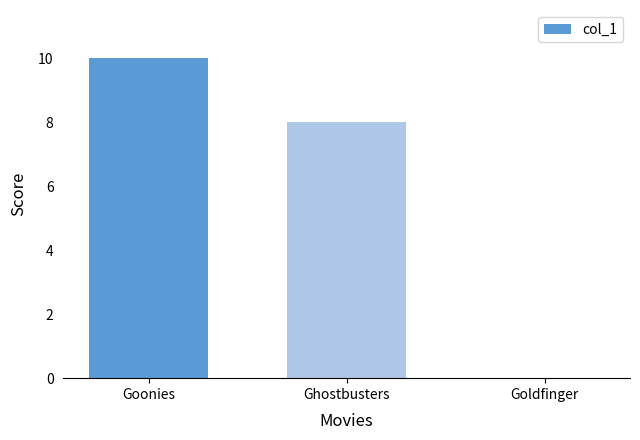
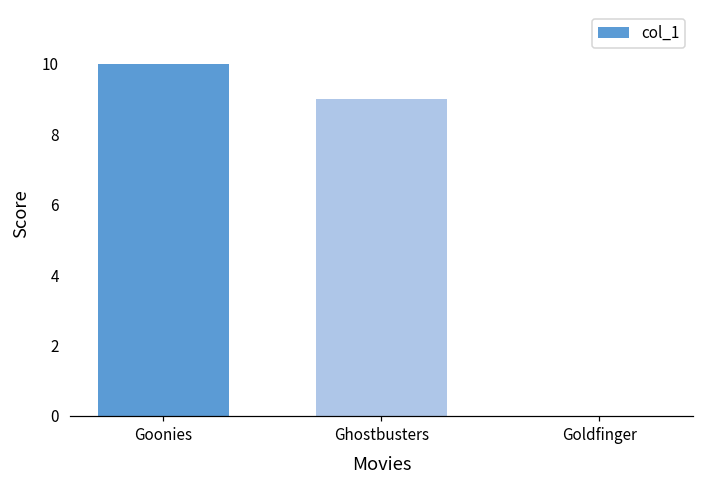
Ghostbusters: 8 -> 9
